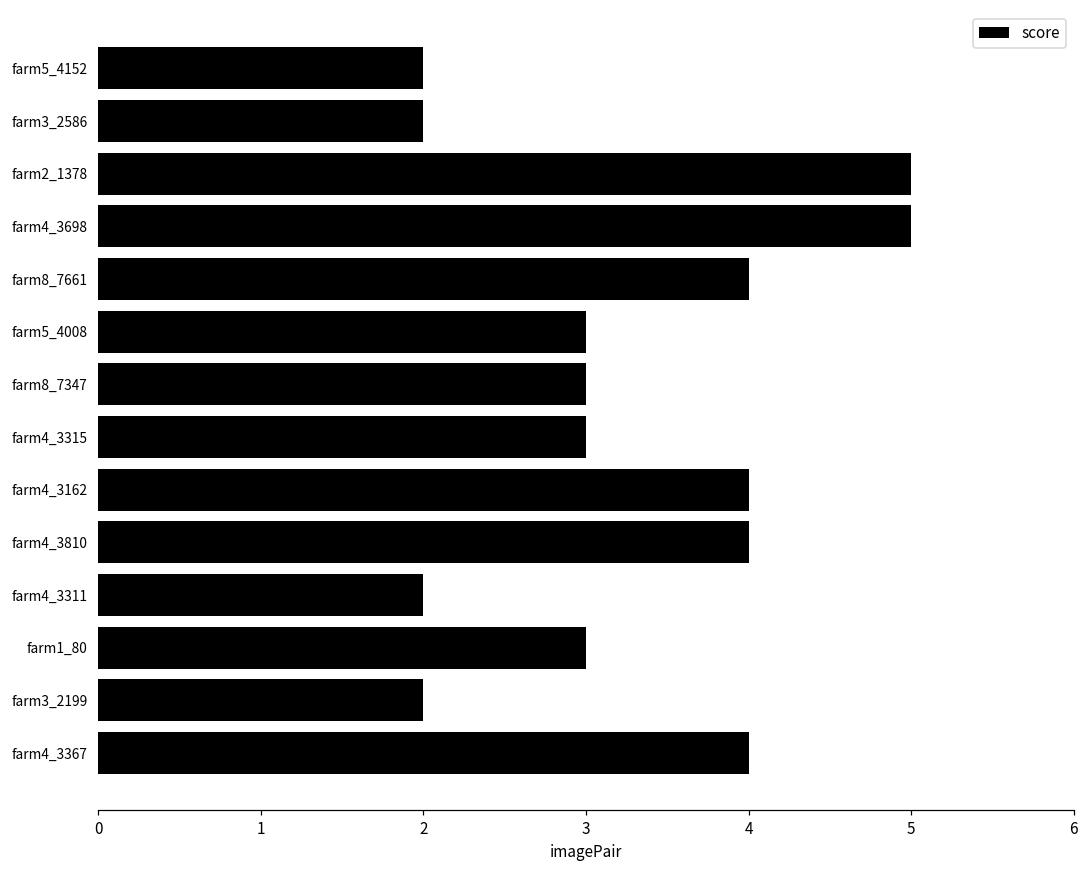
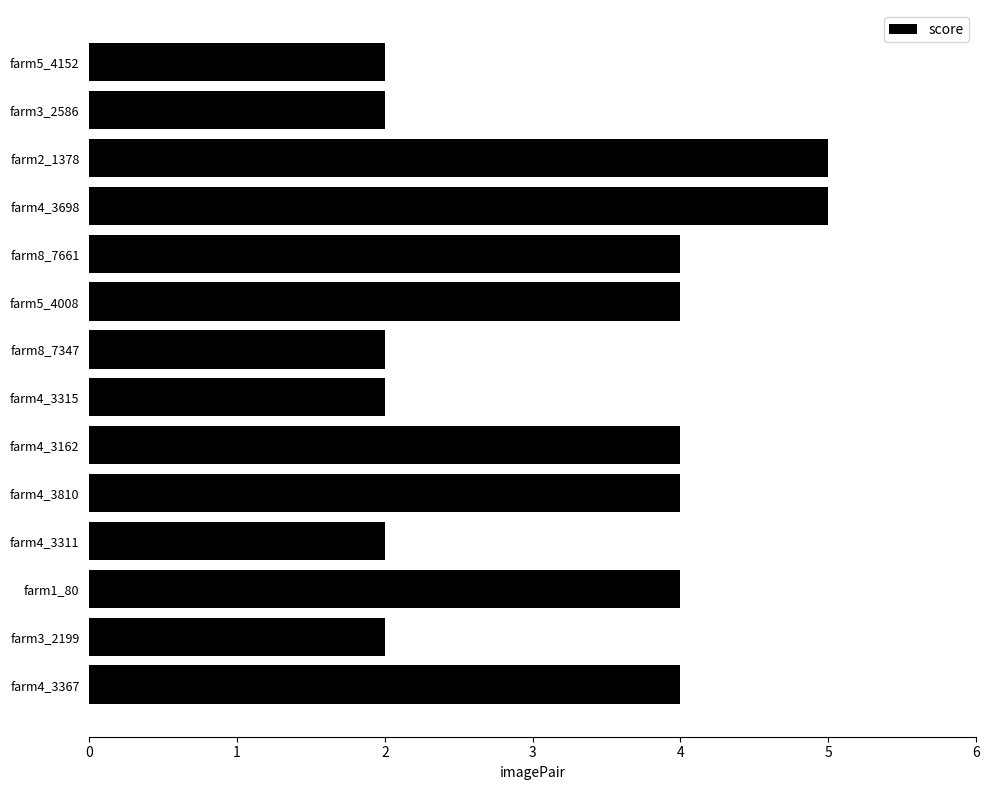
farm5_4008: 3 -> 4
farm8_7347: 3 -> 2
farm4_3315: 3 -> 2
farm1_80: 3 -> 4
